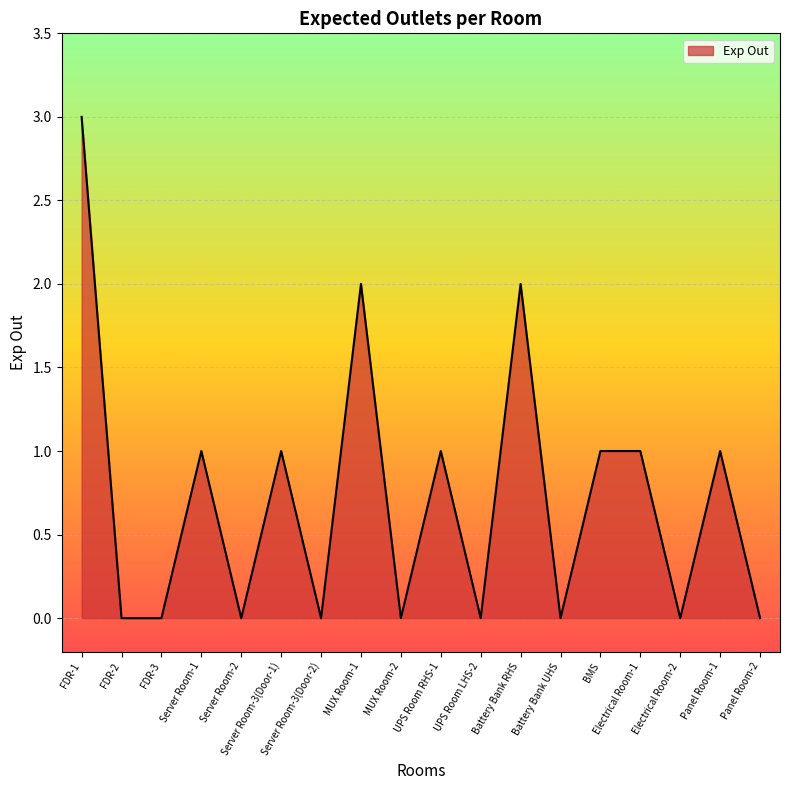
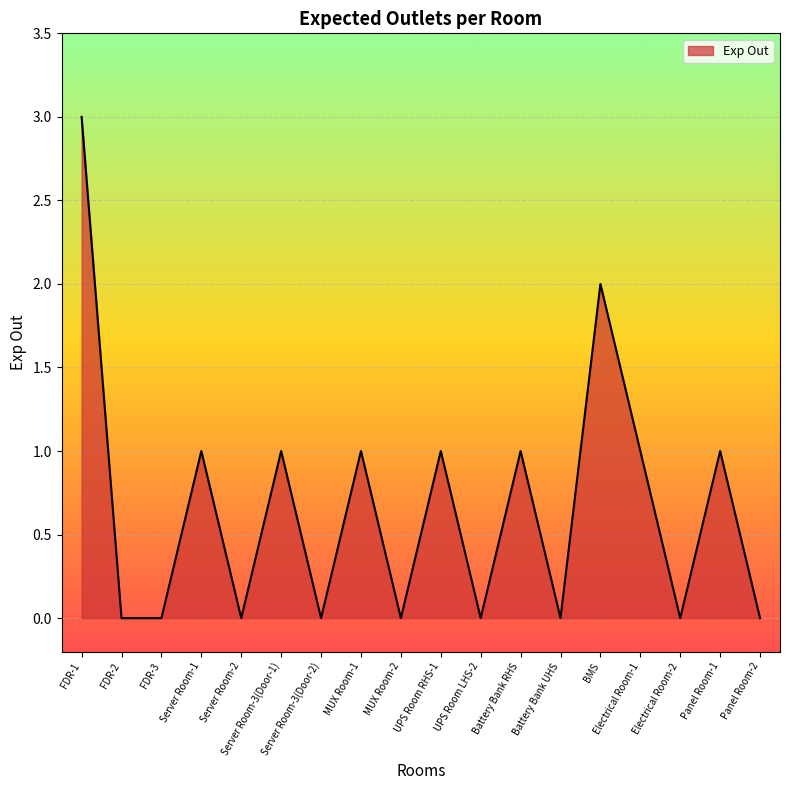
MUX Room-1: 2 -> 1
Battery Bank RHS: 2 -> 1
BMS: 1 -> 2
